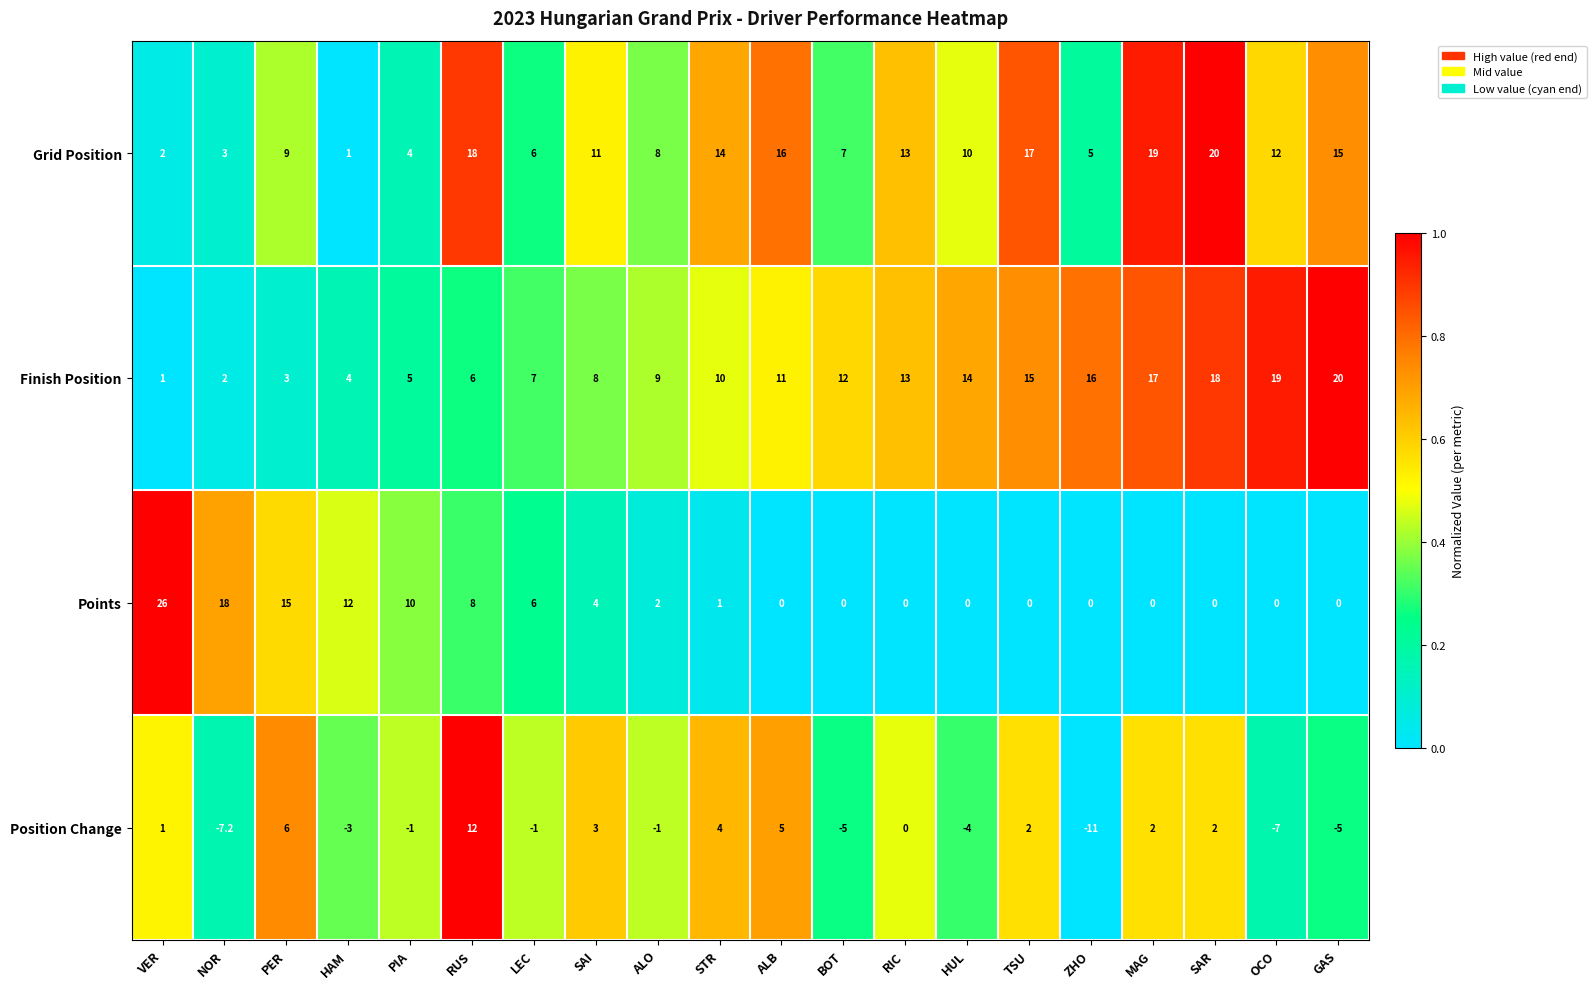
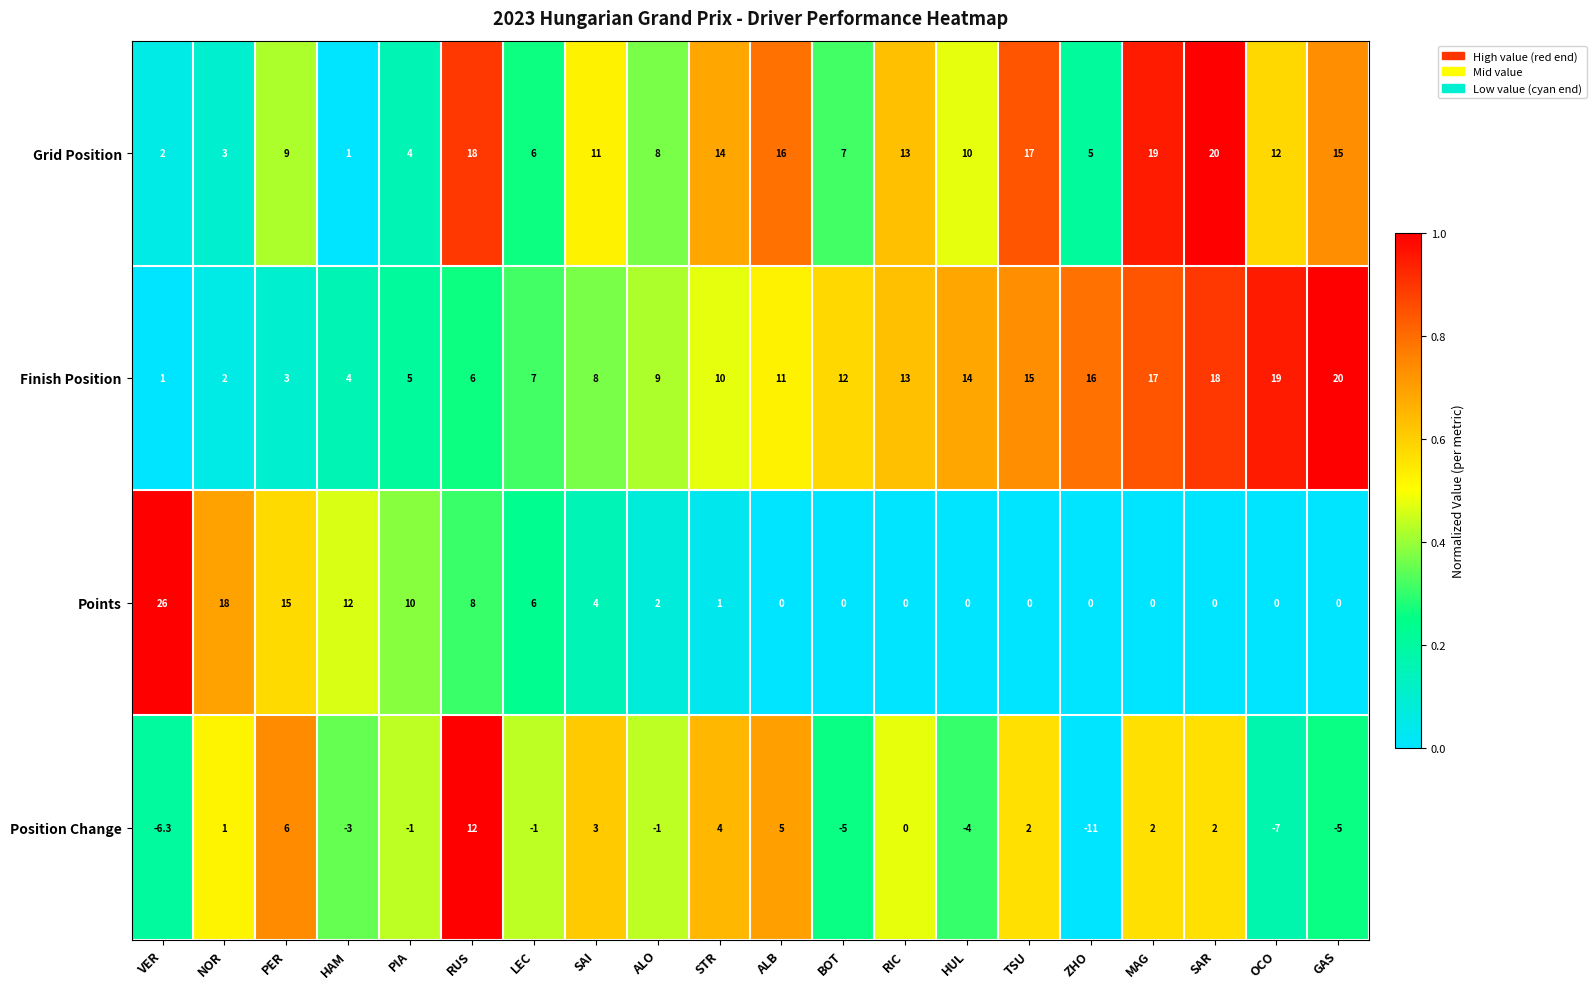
Position Change, VER: 1 -> -6.3
Position Change, NOR: -7.2 -> 1
